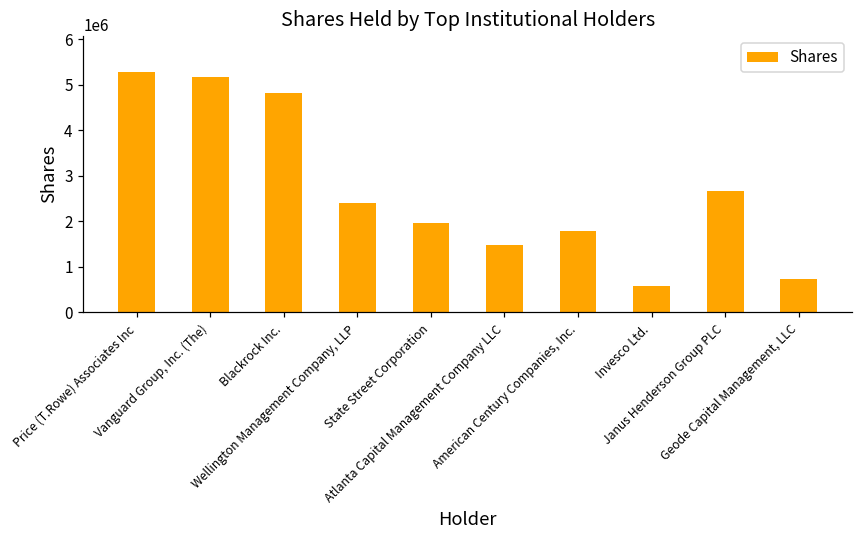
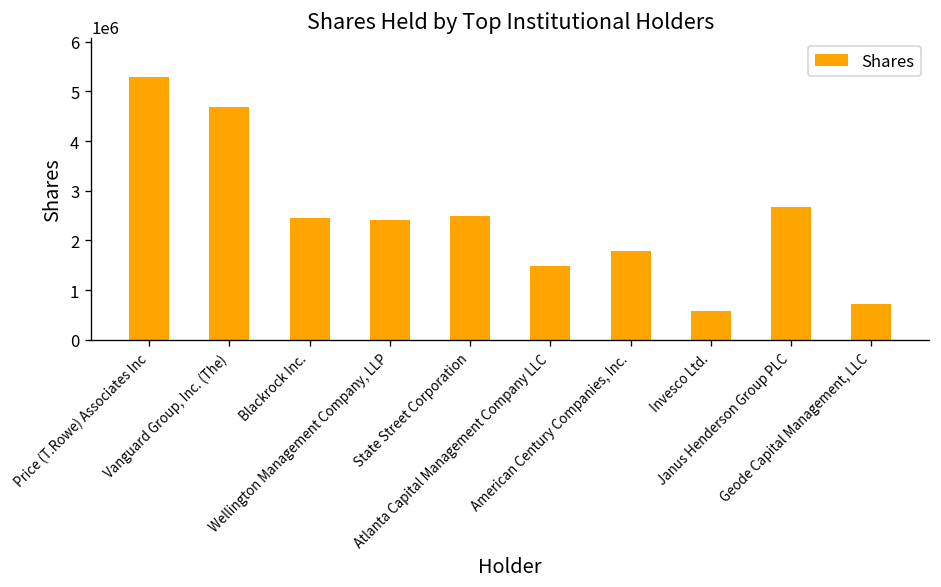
Vanguard Group, Inc. (The): 5200000 -> 4700000
Blackrock Inc.: 4800000 -> 2400000
State Street Corporation: 2000000 -> 2500000
